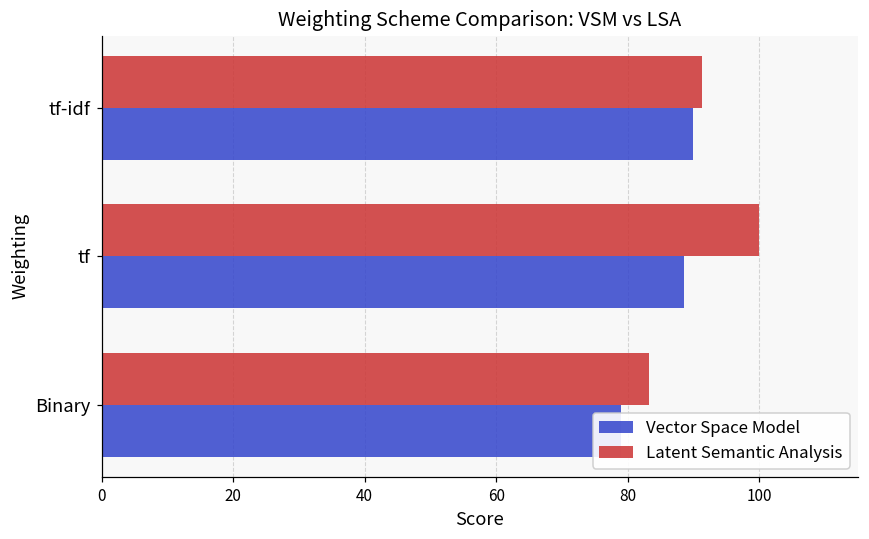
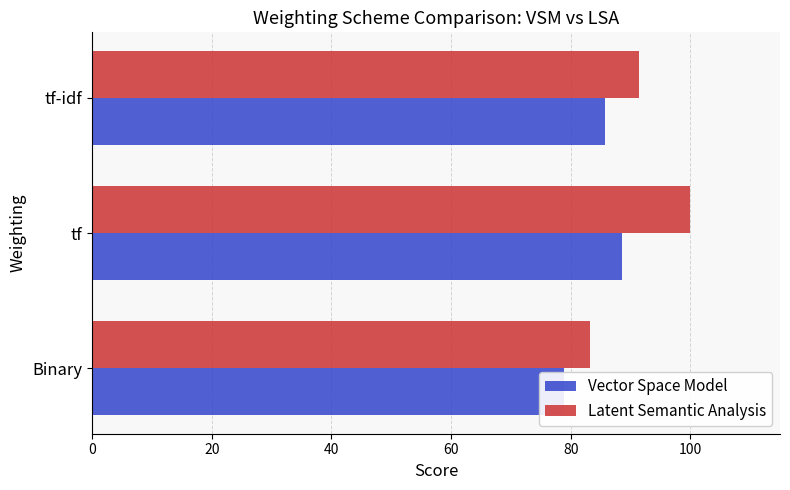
Vector Space Model, tf-idf: 90 -> 86
